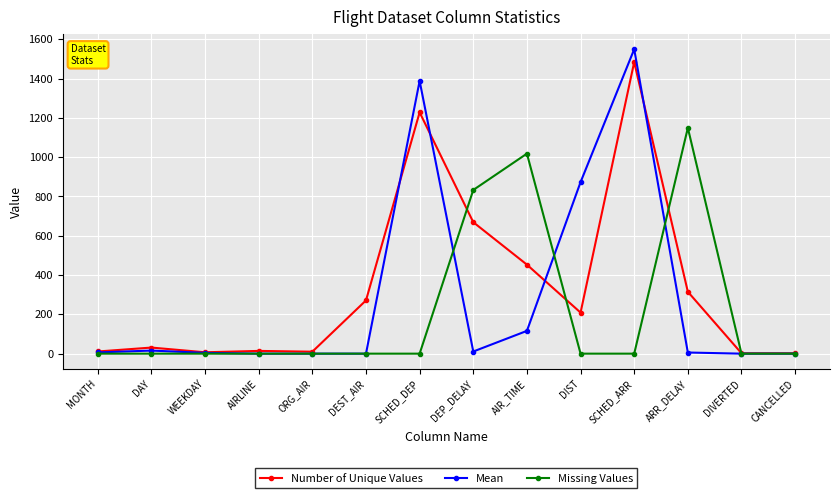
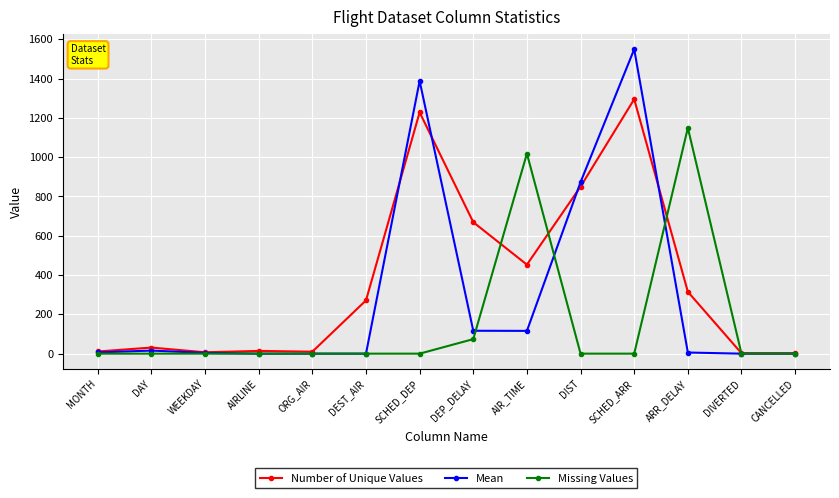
Mean, DEP_DELAY: 10 -> 120
Missing Values, DEP_DELAY: 830 -> 70
Number of Unique Values, DIST: 210 -> 850
Number of Unique Values, SCHED_ARR: 1480 -> 1300
